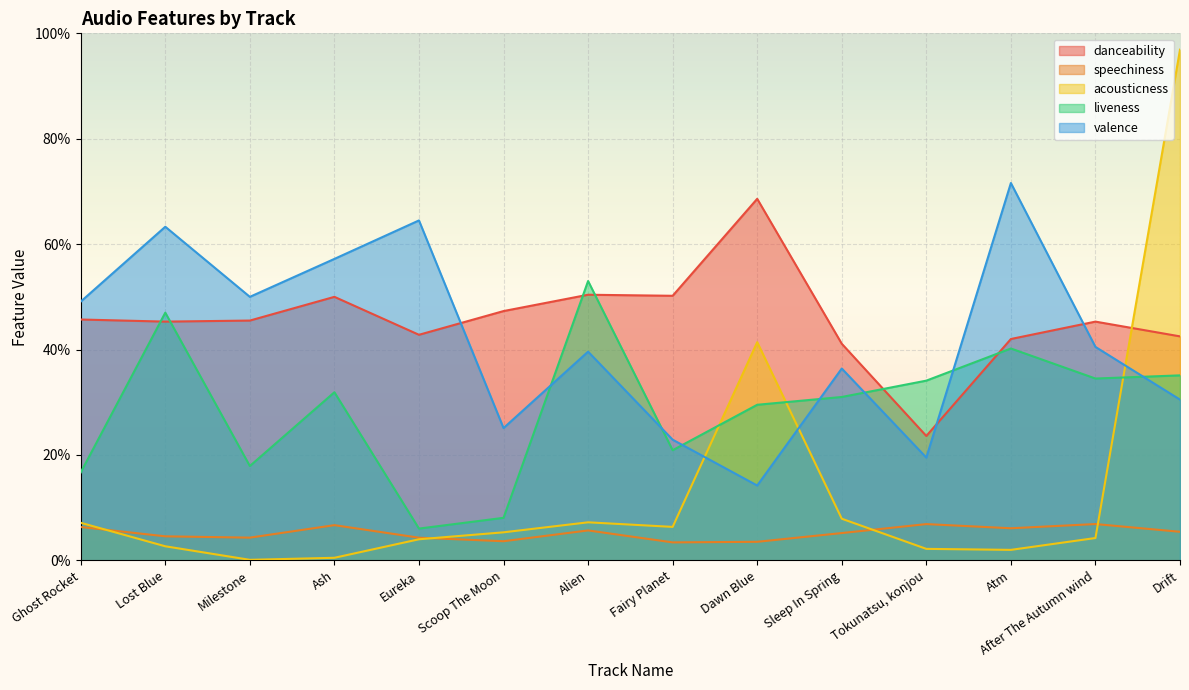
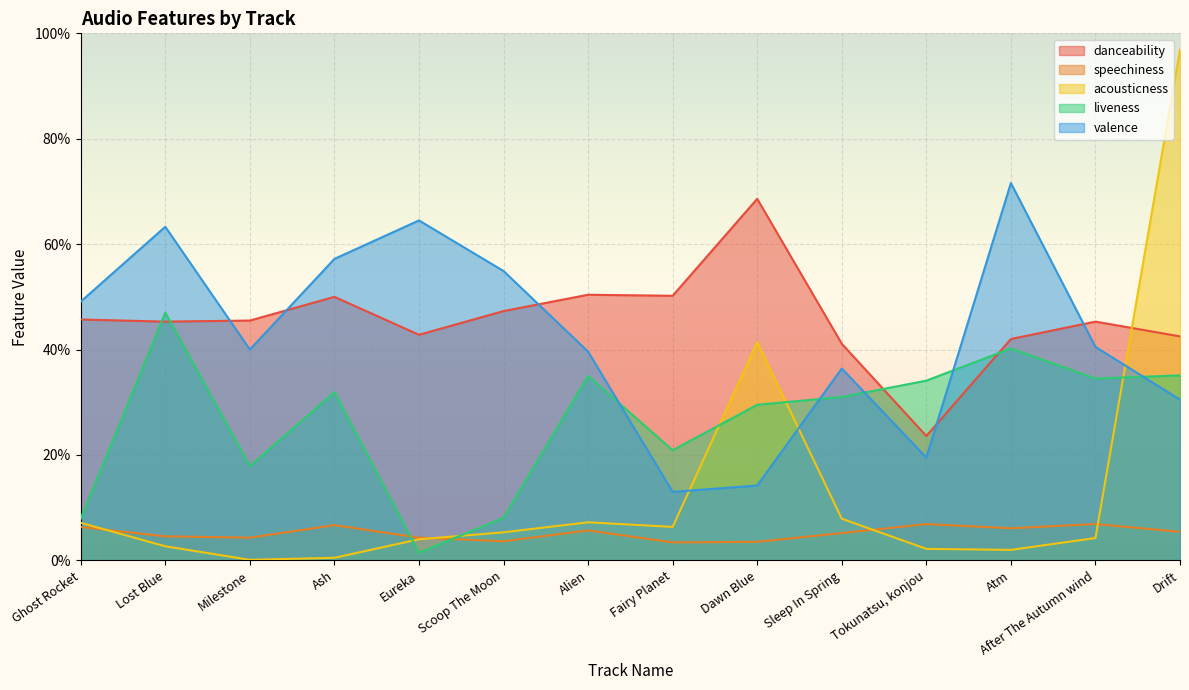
liveness, Ghost Rocket: 17% -> 8%
valence, Milestone: 50% -> 40%
liveness, Eureka: 6% -> 1%
valence, Scoop The Moon: 25% -> 55%
liveness, Alien: 53% -> 35%
valence, Fairy Planet: 23% -> 13%
